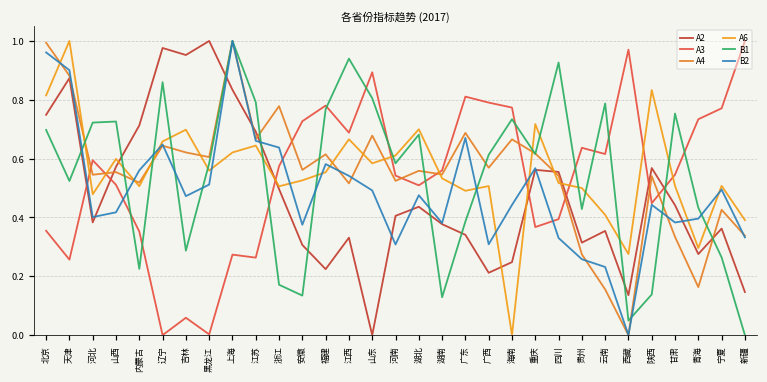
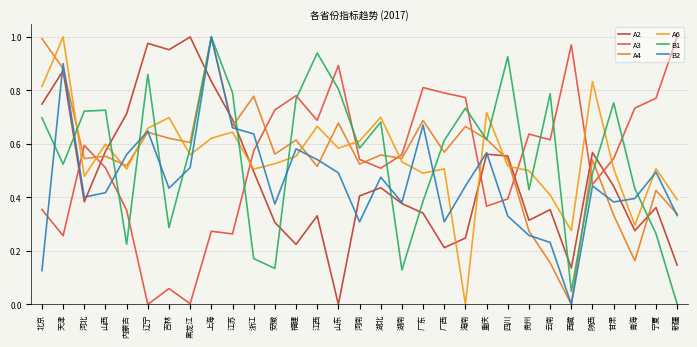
B2, 北京: 0.96 -> 0.13
B2, 吉林: 0.47 -> 0.43
B1, 陕西: 0.14 -> 0.49
